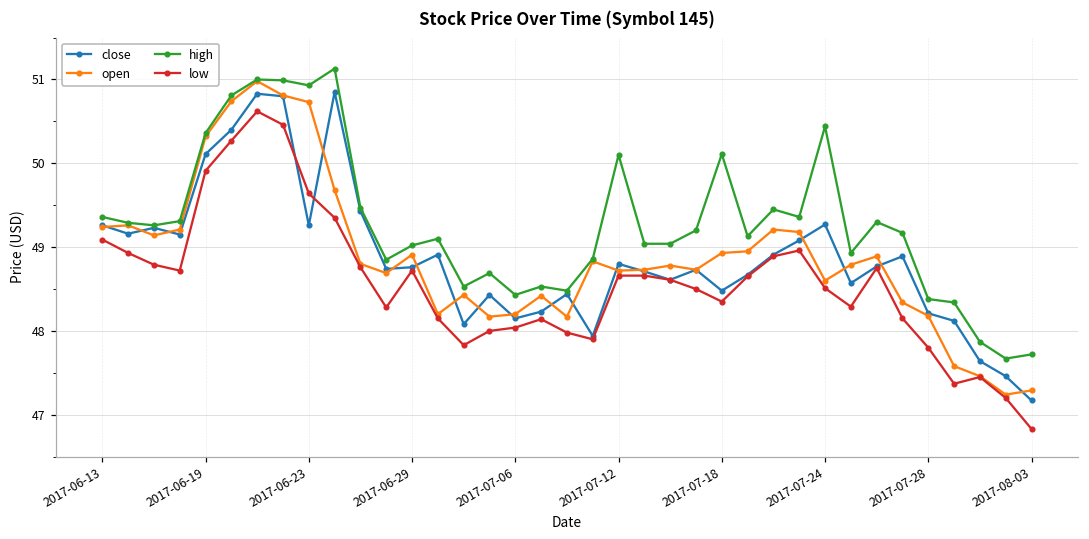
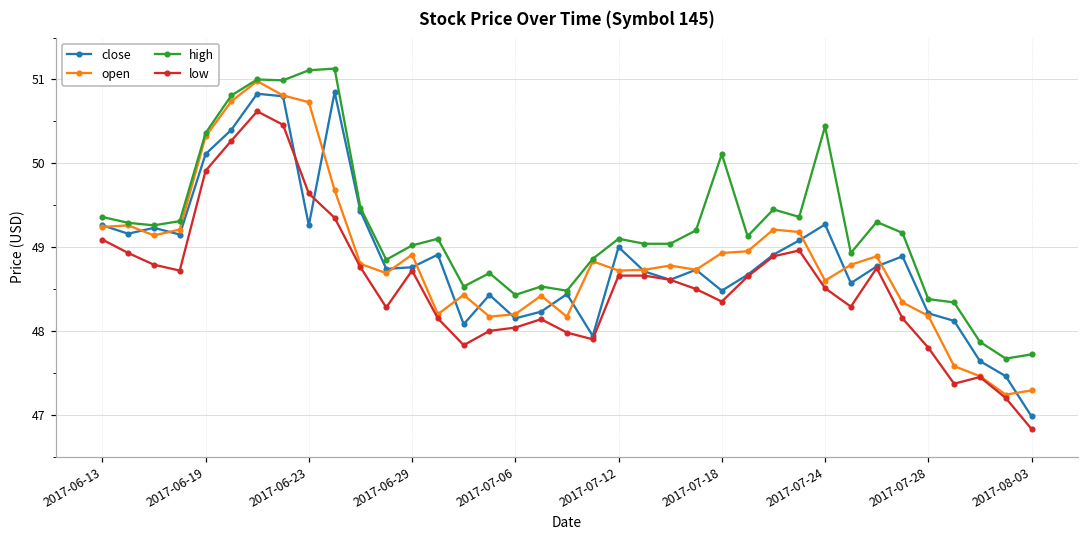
high, 2017-06-23: 50.9 -> 51.1
close, 2017-07-12: 48.8 -> 49.0
high, 2017-07-12: 50.1 -> 49.1
close, 2017-08-03: 47.2 -> 47.0
